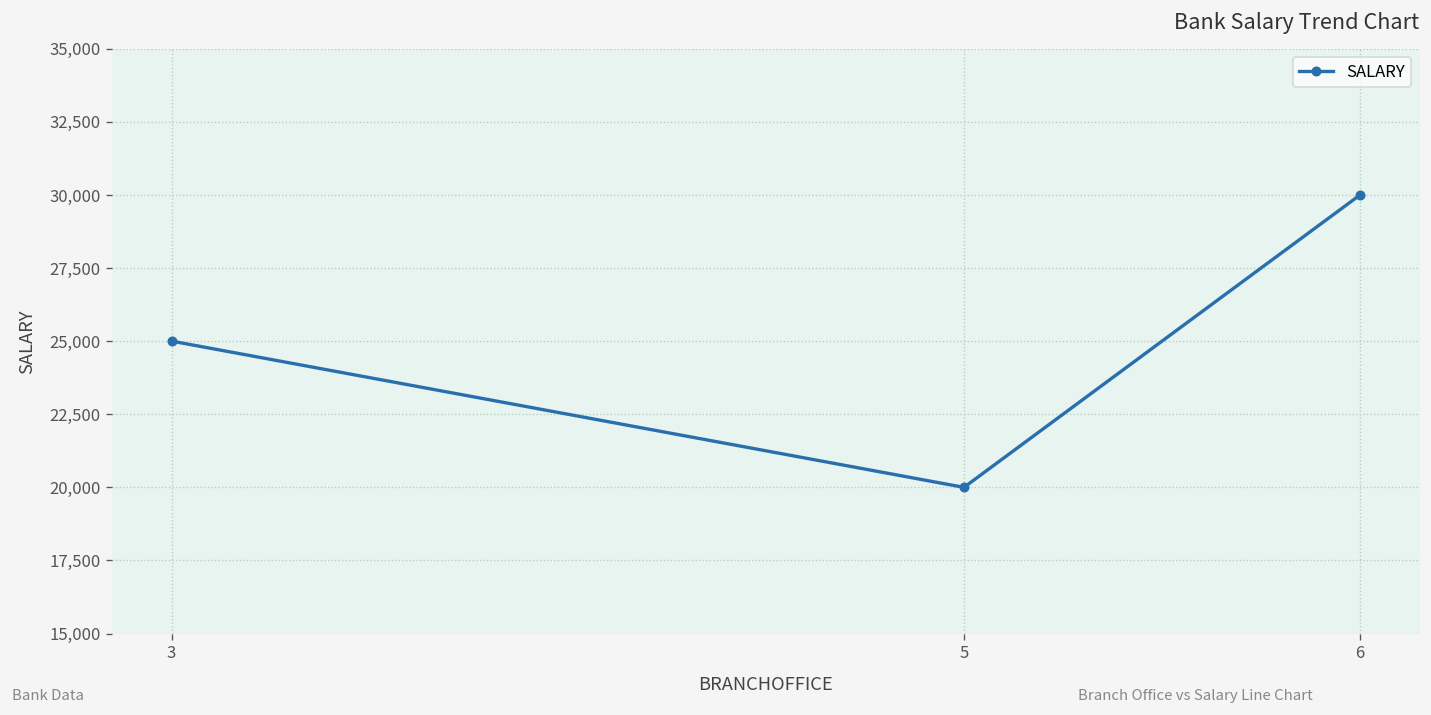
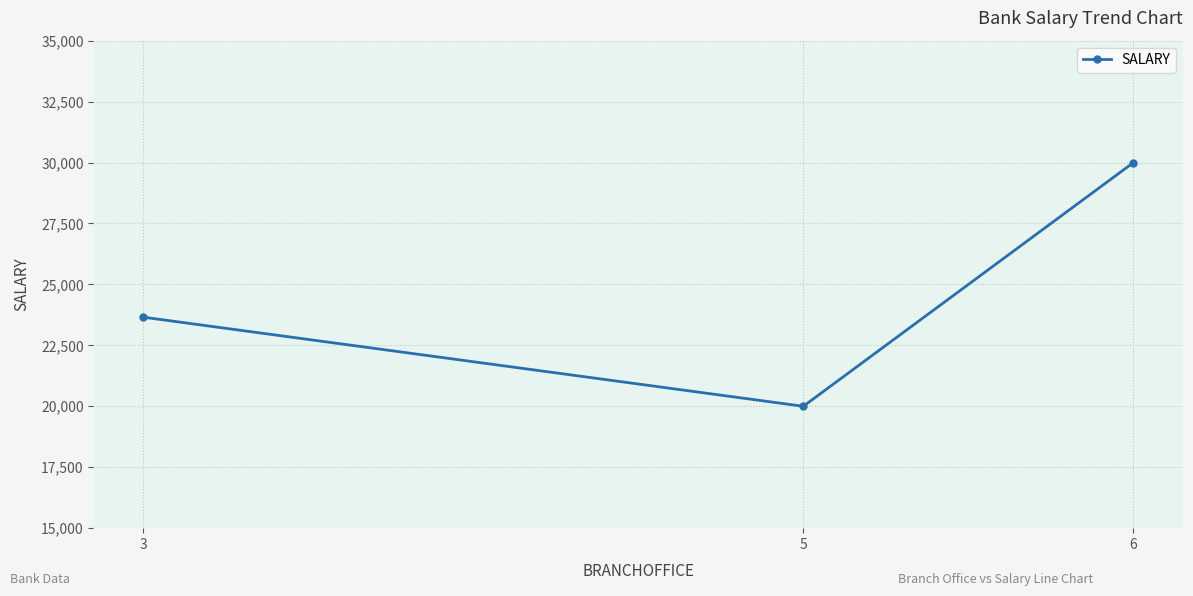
3: 25,000 -> 23,700
